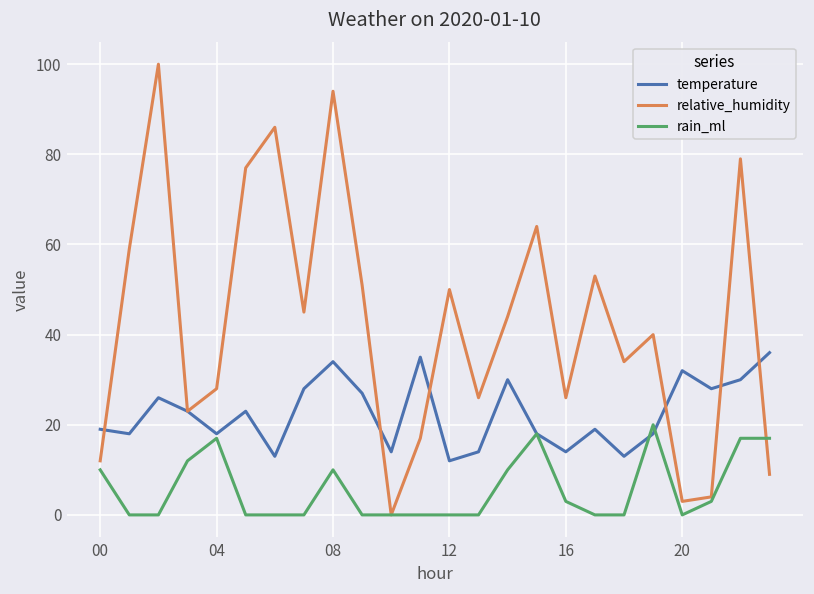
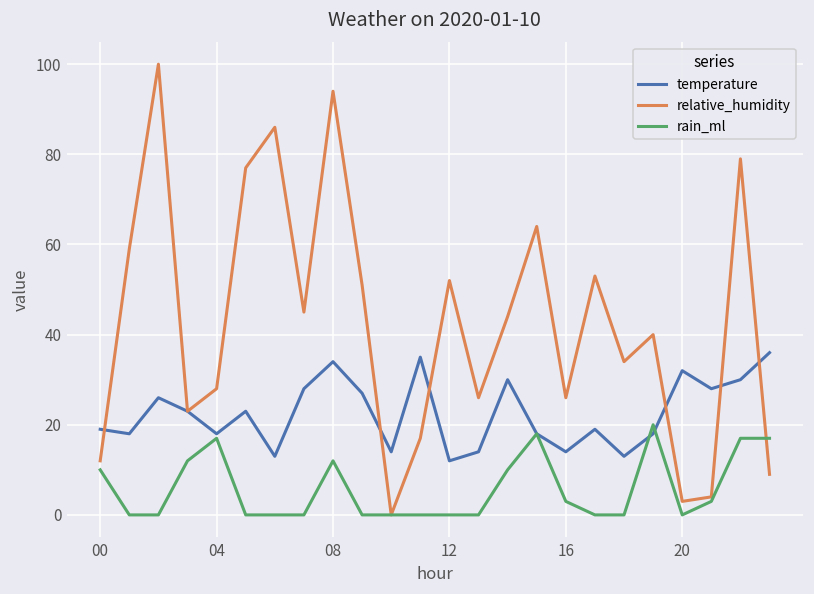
rain_ml, 08: 10 -> 12
relative_humidity, 12: 50 -> 52
